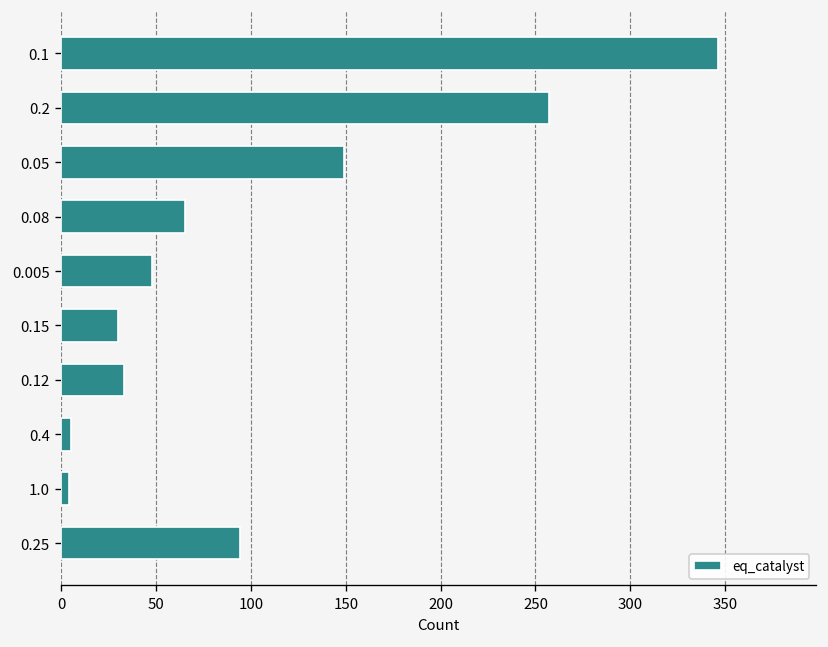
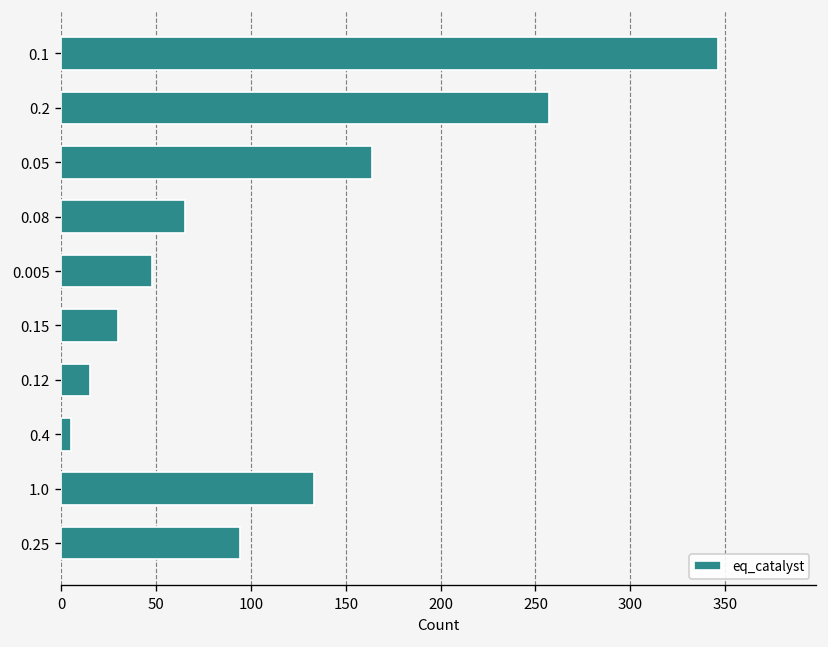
0.05: 149 -> 164
0.12: 33 -> 15
1.0: 4 -> 133
